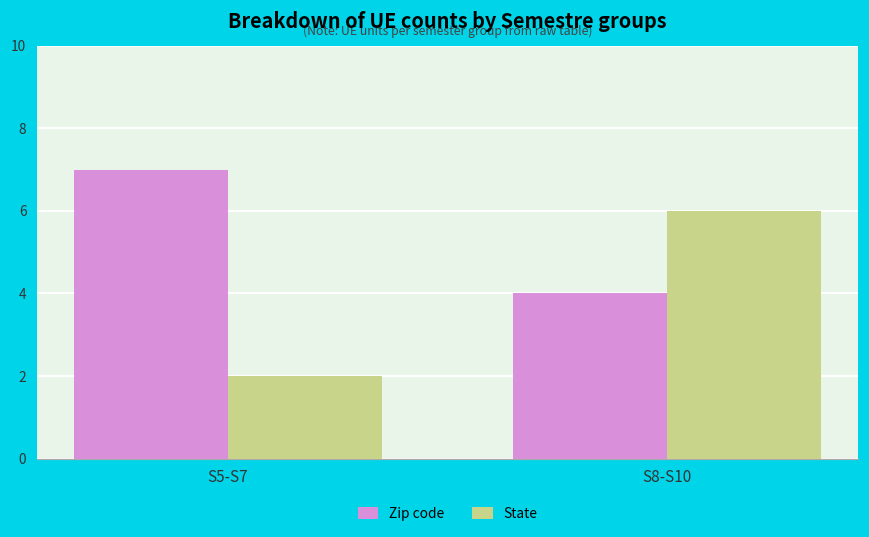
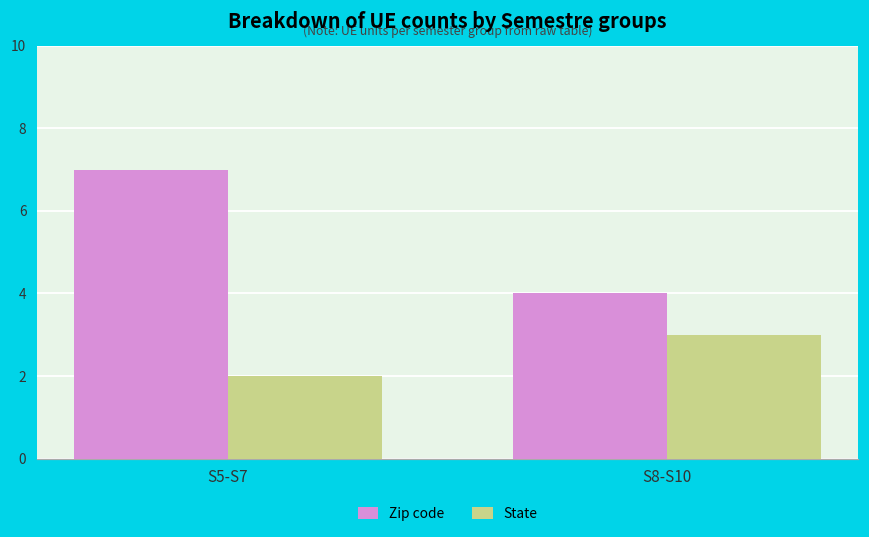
State, S8-S10: 6 -> 3
